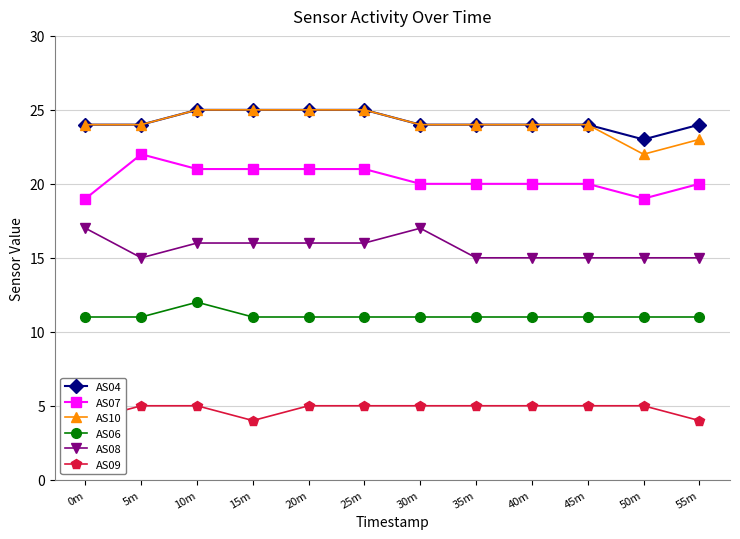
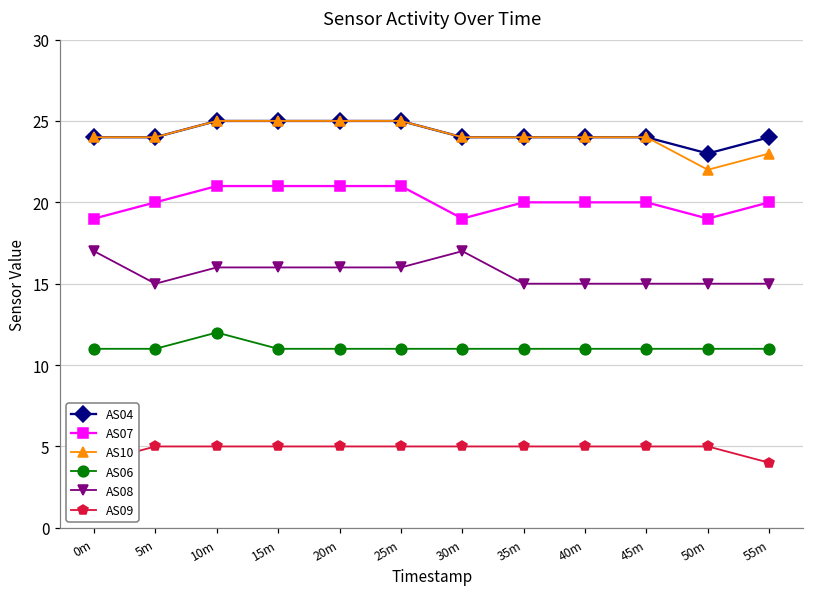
AS07, 5m: 22 -> 20
AS09, 15m: 4 -> 5
AS07, 30m: 20 -> 19
